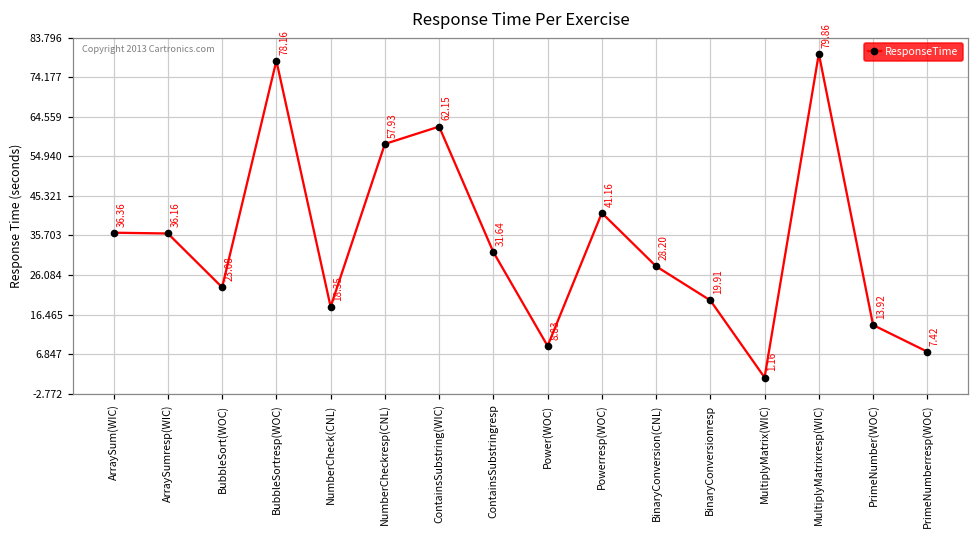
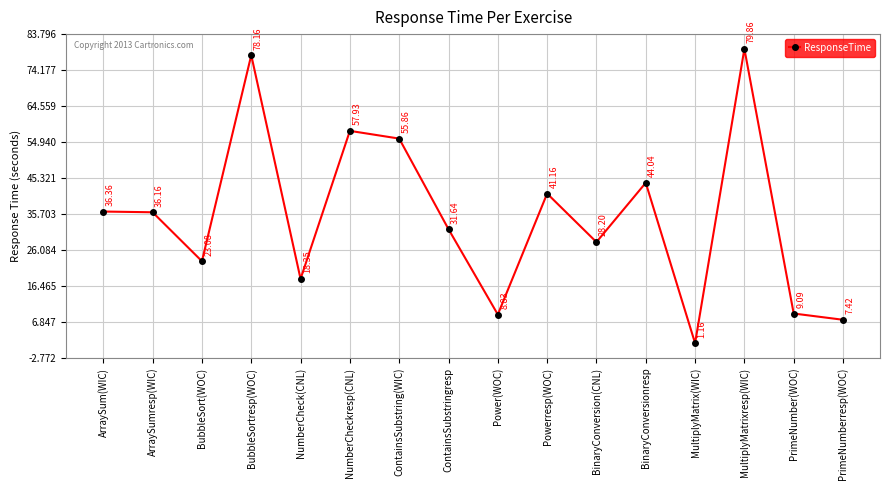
ContainsSubstring(WIC): 62.15 -> 55.86
BinaryConversionresp: 19.91 -> 44.04
PrimeNumber(WOC): 13.92 -> 9.09
